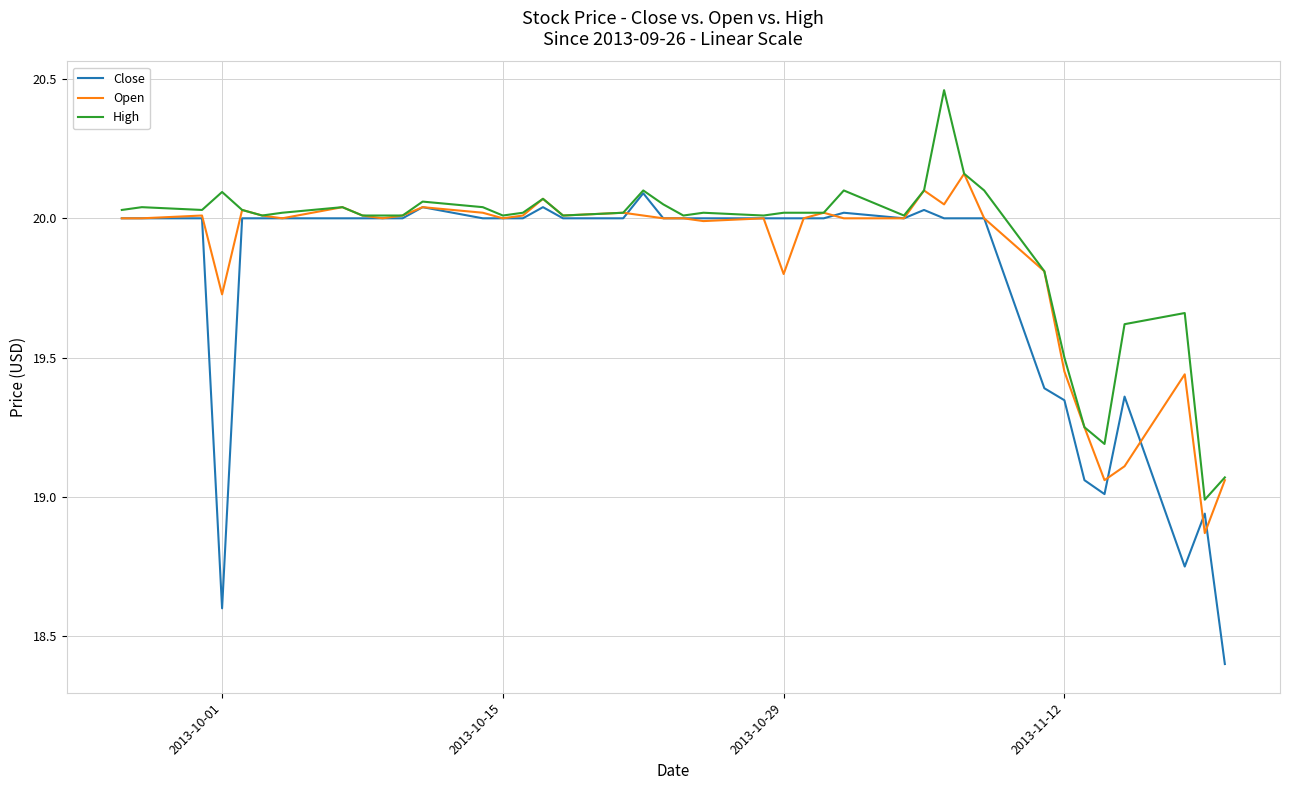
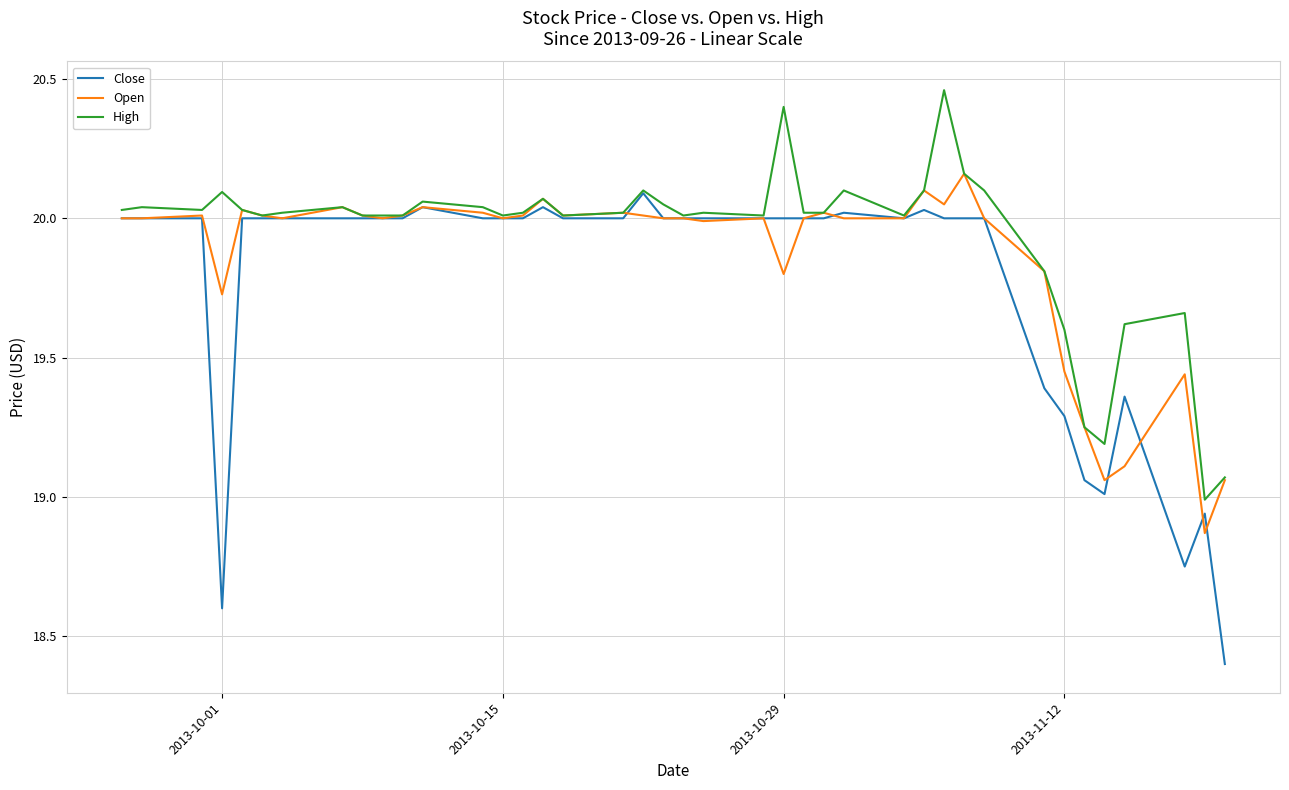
High, 2013-10-29: 20.02 -> 20.40
Close, 2013-11-12: 19.35 -> 19.29
High, 2013-11-12: 19.5 -> 19.6
